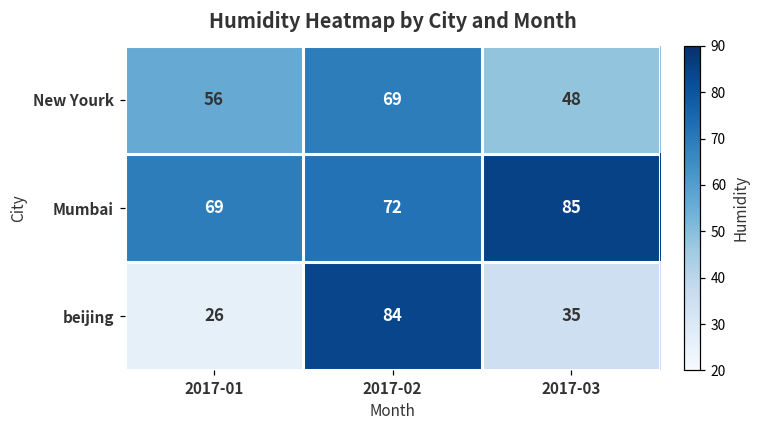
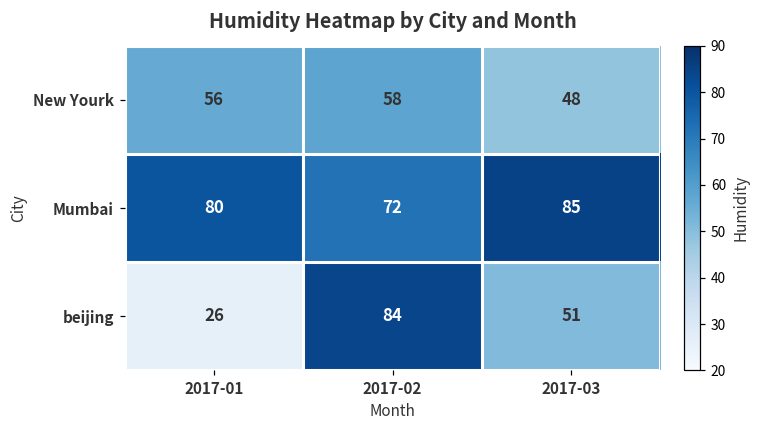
New Yourk, 2017-02: 69 -> 58
Mumbai, 2017-01: 69 -> 80
beijing, 2017-03: 35 -> 51
